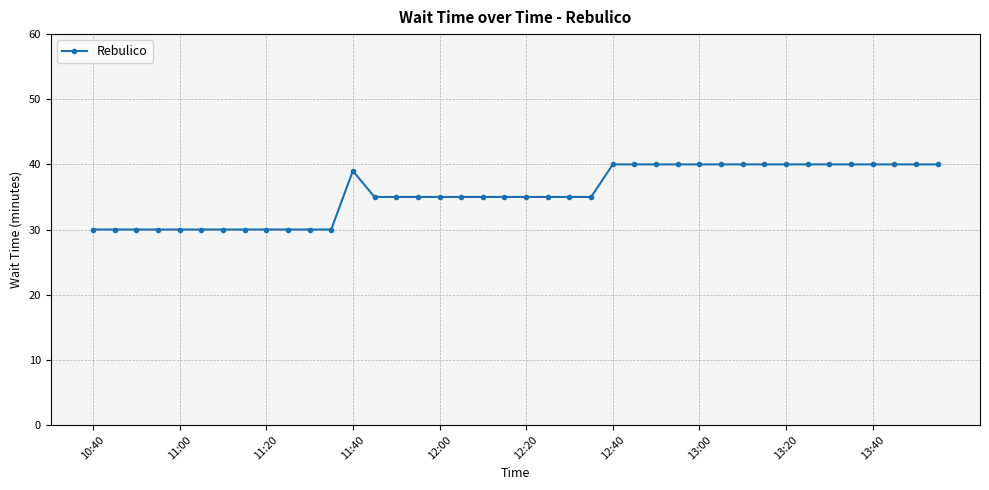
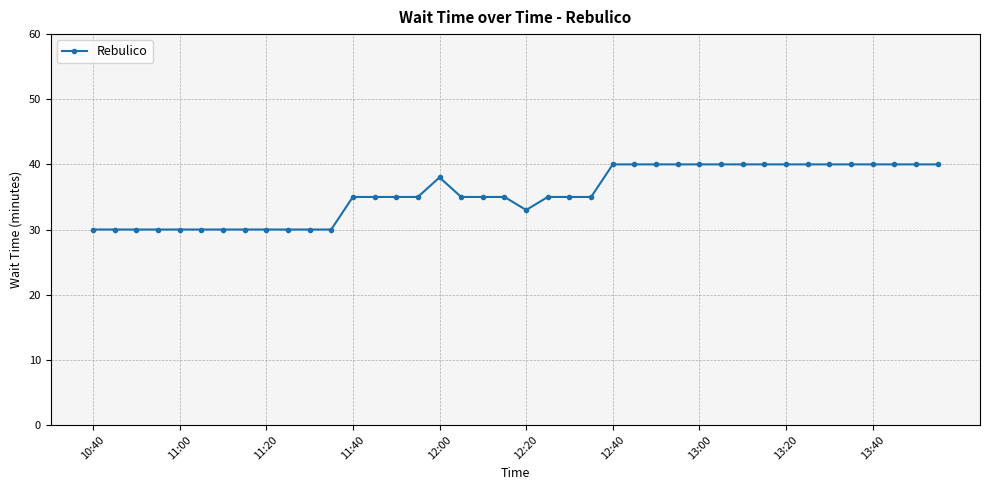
11:40: 39 -> 35
12:00: 35 -> 38
12:20: 35 -> 33
